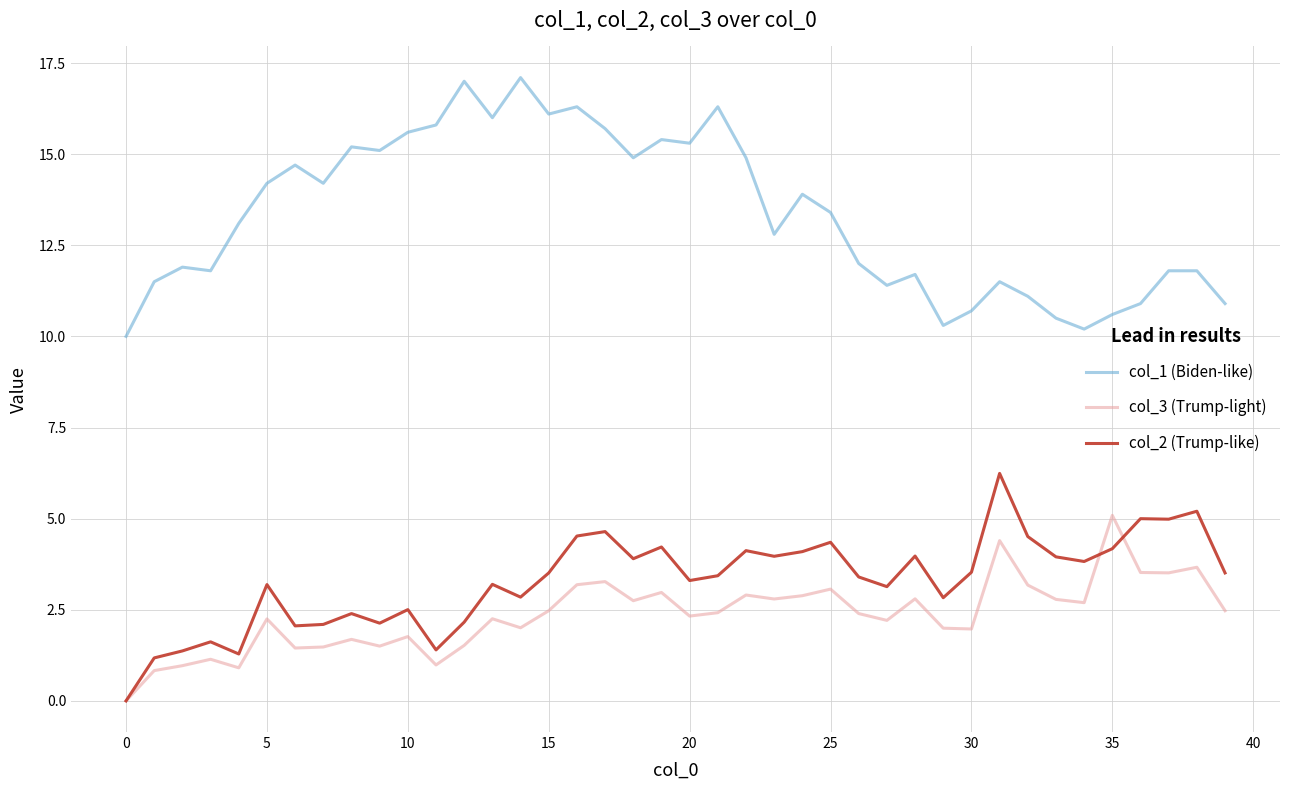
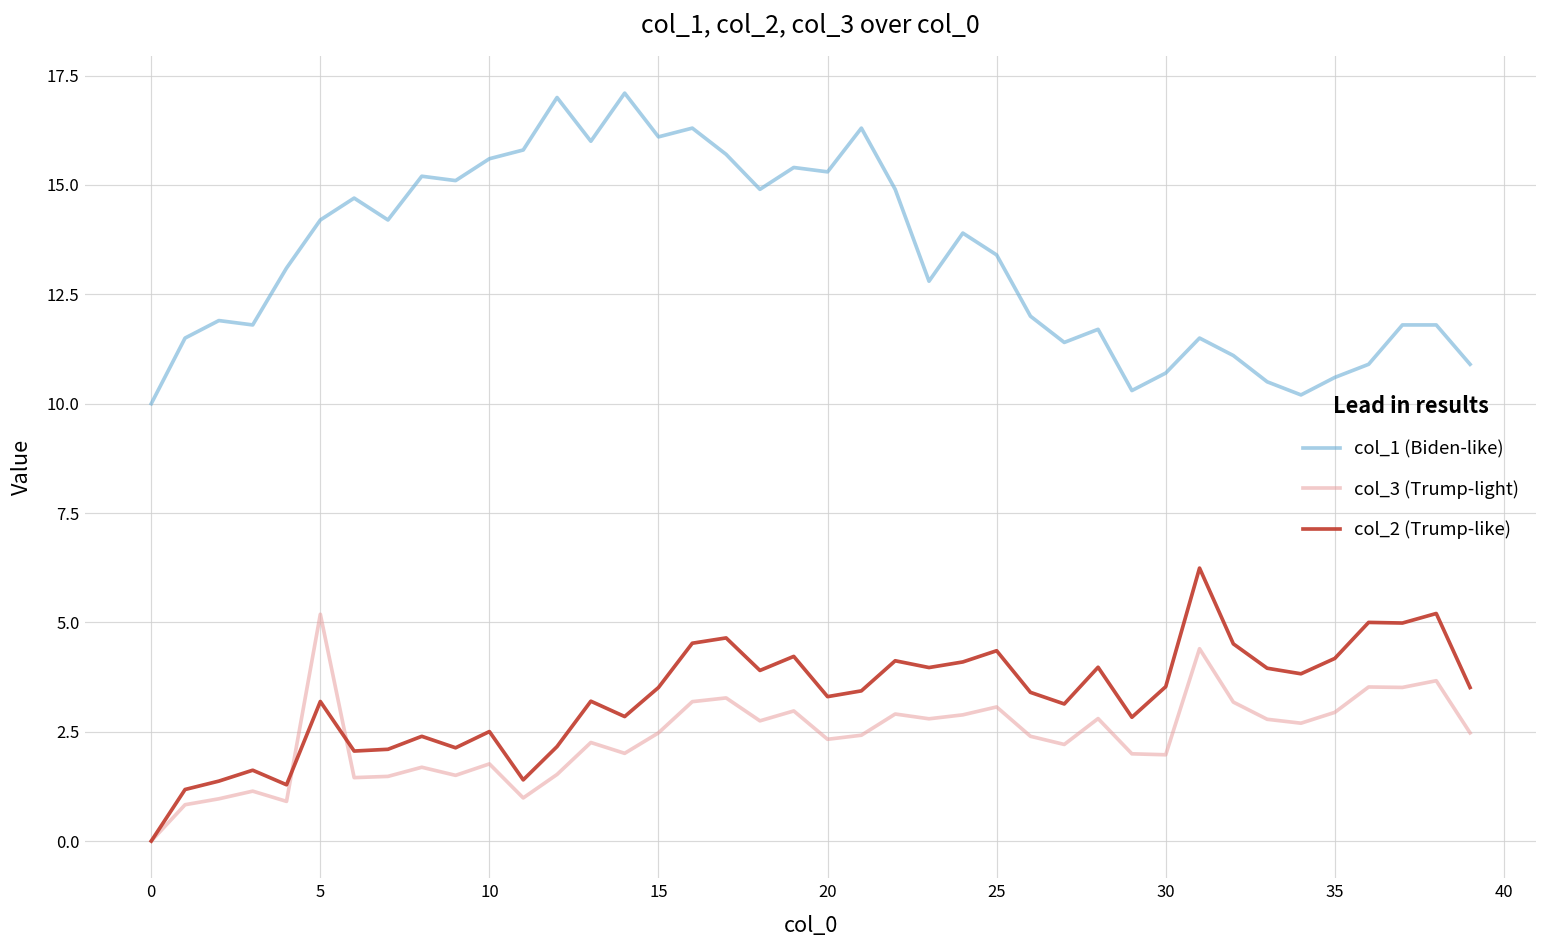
col_3 (Trump-light), 5: 2.2 -> 5.2
col_3 (Trump-light), 35: 5.1 -> 2.9
